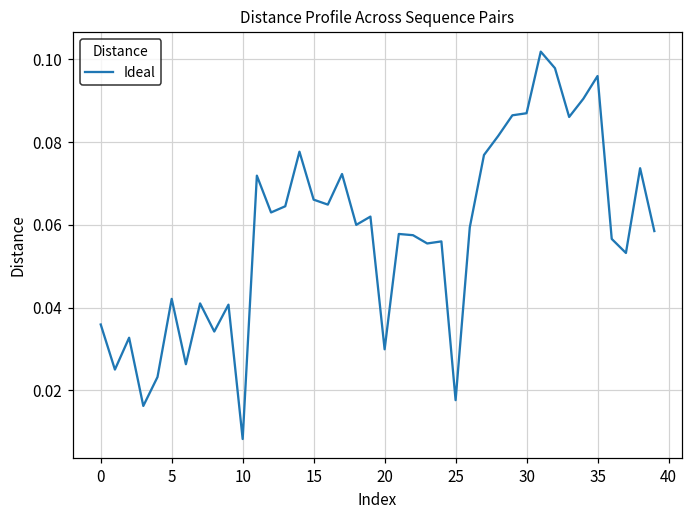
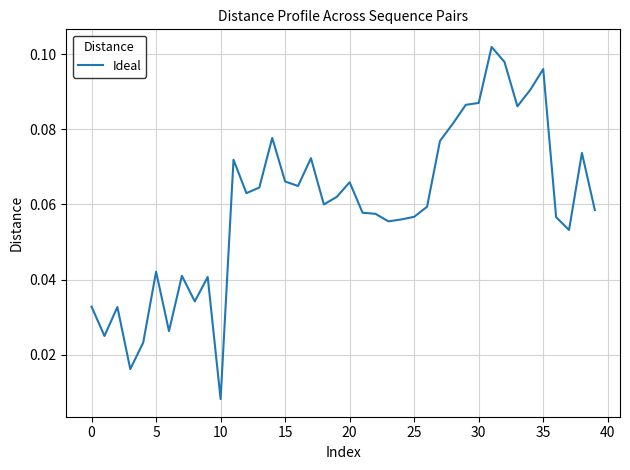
0: 0.036 -> 0.033
20: 0.030 -> 0.066
25: 0.018 -> 0.057
